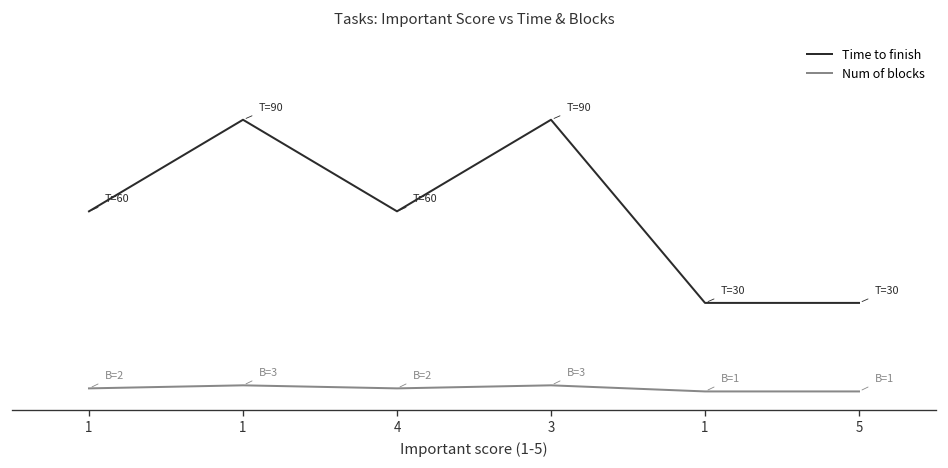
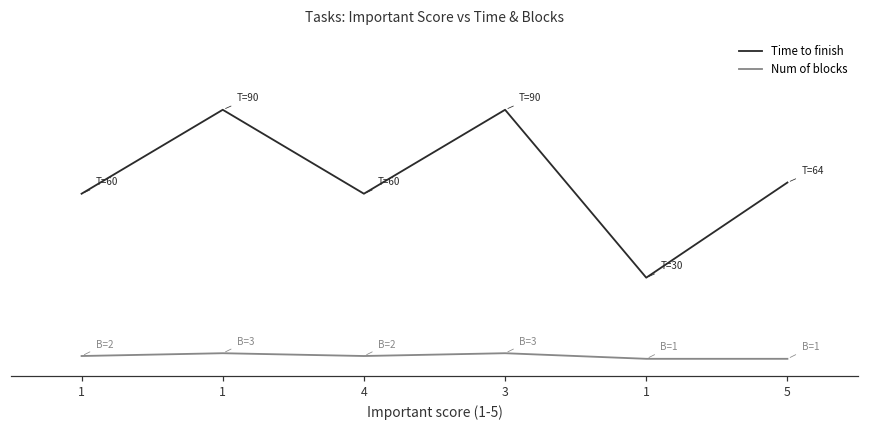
Time to finish, 5: 30 -> 64
